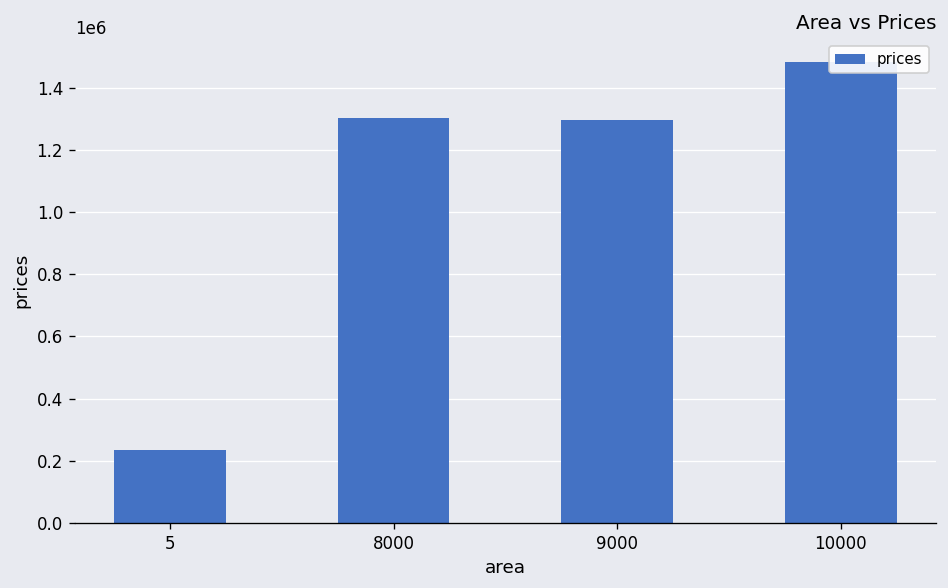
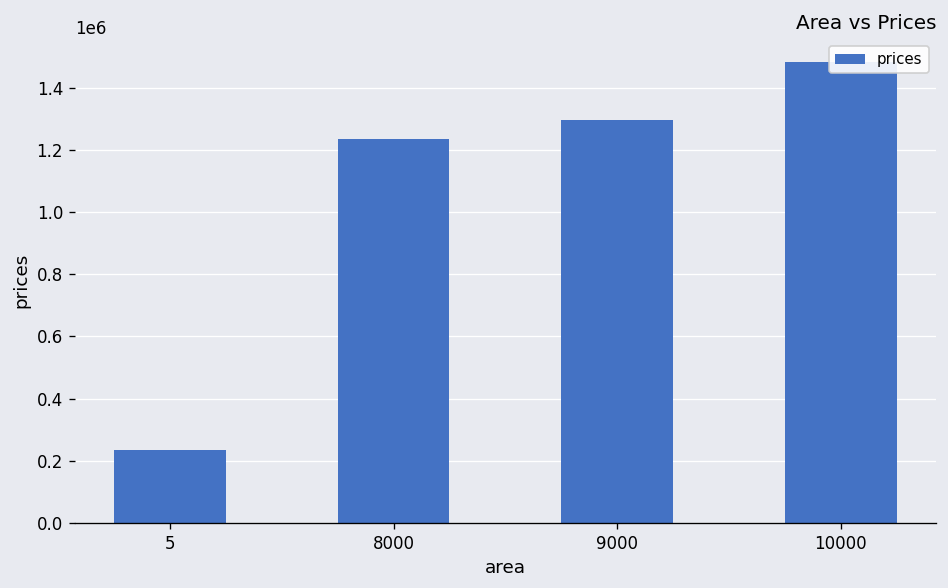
8000: 1300000 -> 1230000
